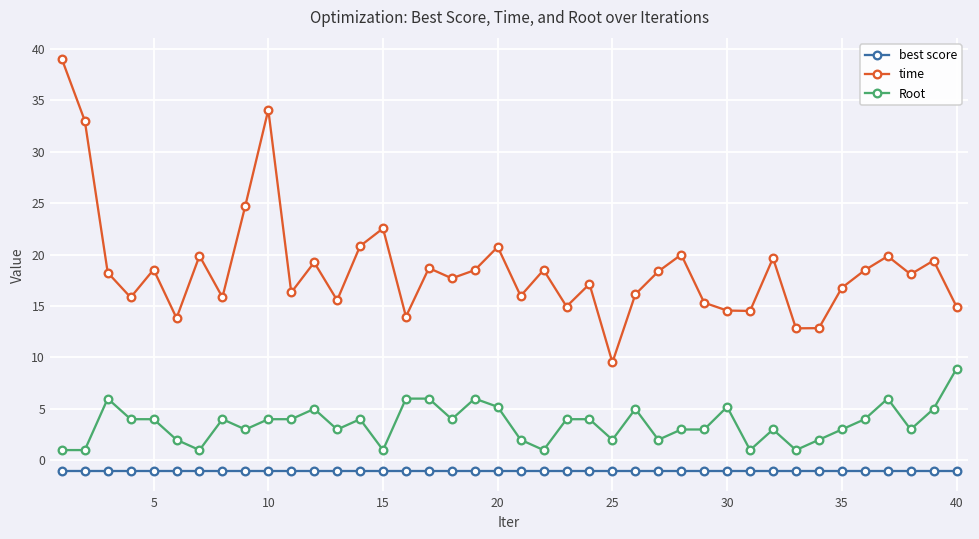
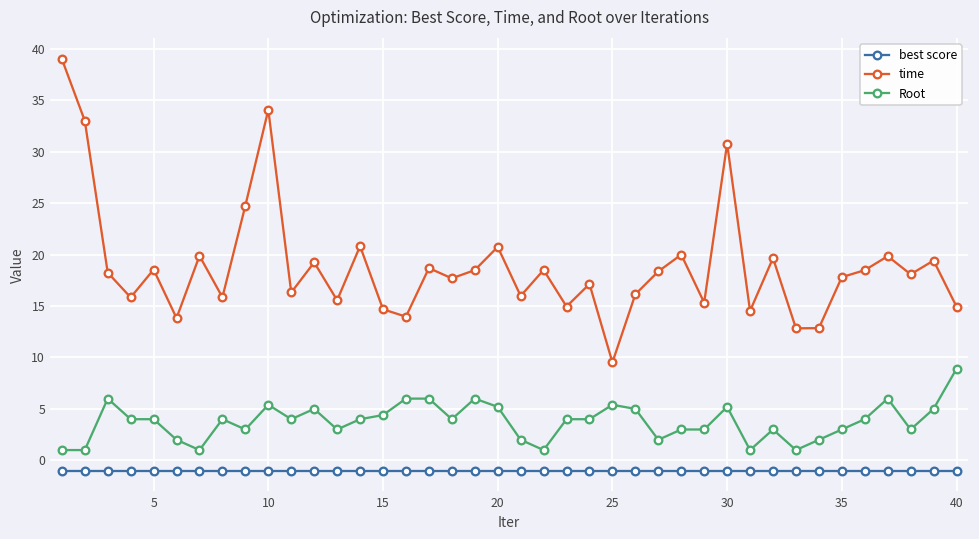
Root, 10: 4 -> 5
time, 15: 23 -> 15
Root, 15: 1 -> 4
Root, 25: 2 -> 5
time, 30: 15 -> 31
time, 35: 17 -> 18
